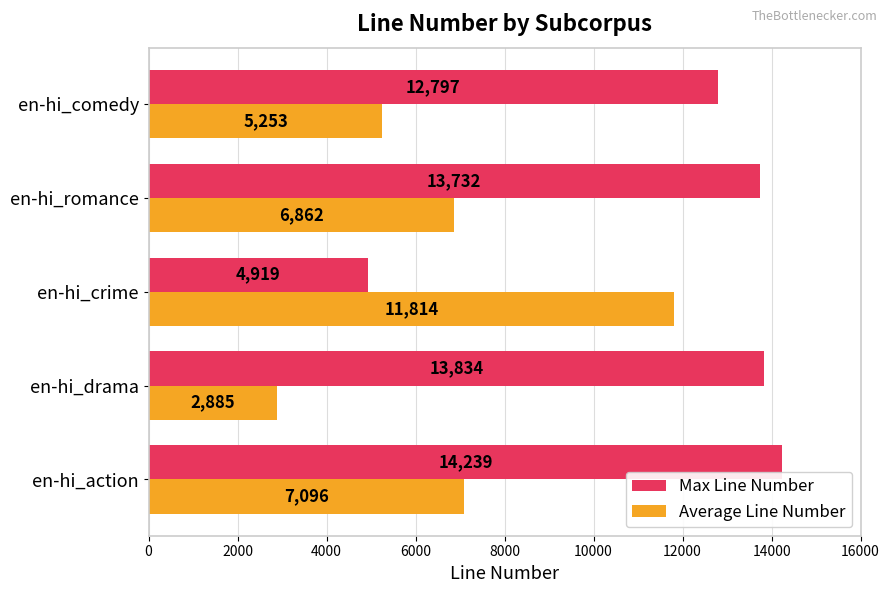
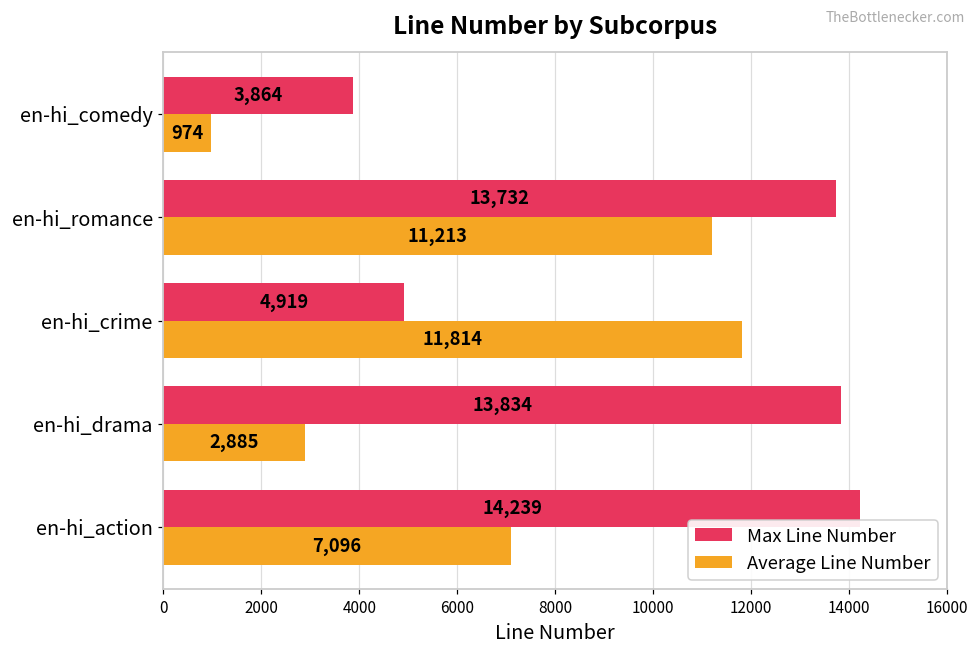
Max Line Number, en-hi_comedy: 12,797 -> 3,864
Average Line Number, en-hi_comedy: 5,253 -> 974
Average Line Number, en-hi_romance: 6,862 -> 11,213
